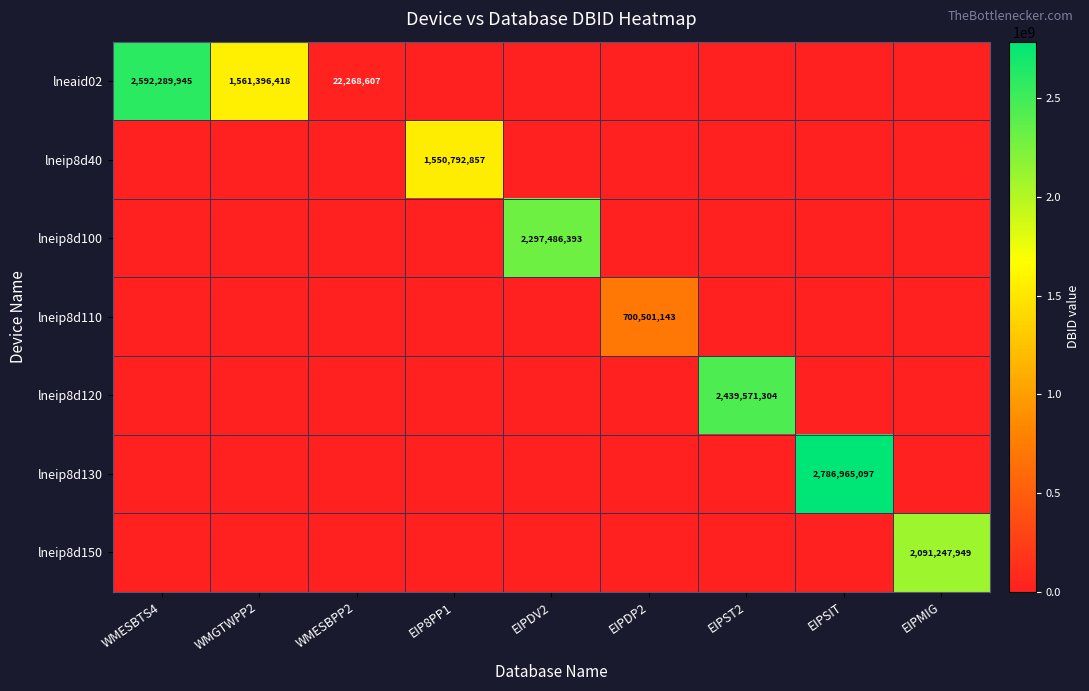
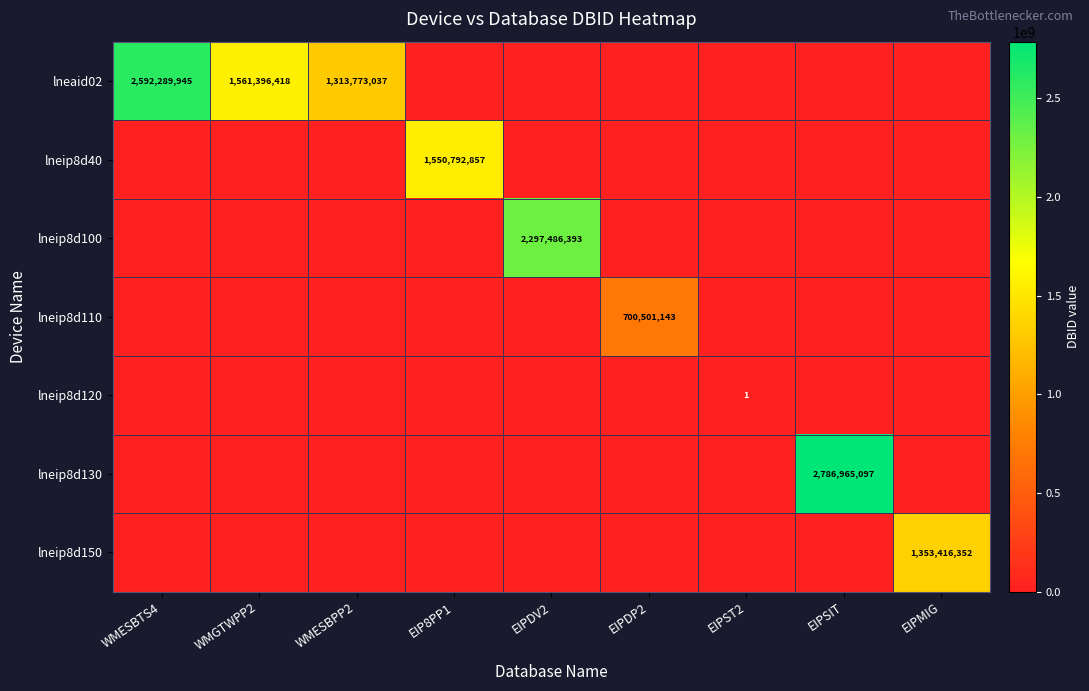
lneaid02, WMESBPP2: 22,268,607 -> 1,313,773,037
lneip8d120, EIPST2: 2,439,571,304 -> 1
lneip8d150, EIPMIG: 2,091,247,949 -> 1,353,416,352
